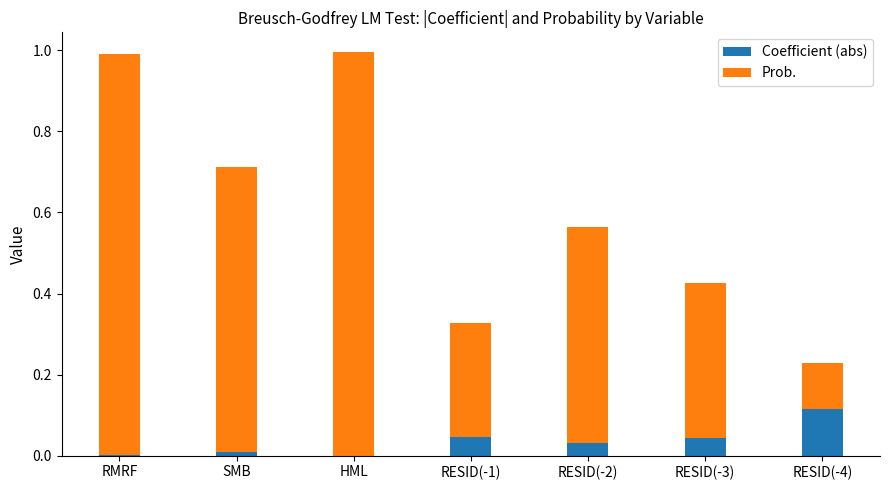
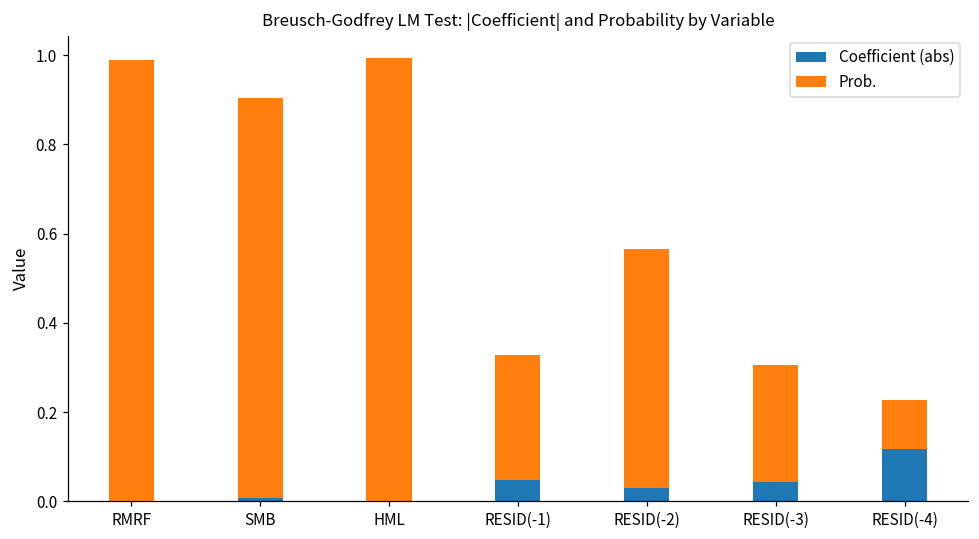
Prob., SMB: 0.70 -> 0.90
Prob., RESID(-3): 0.38 -> 0.26
